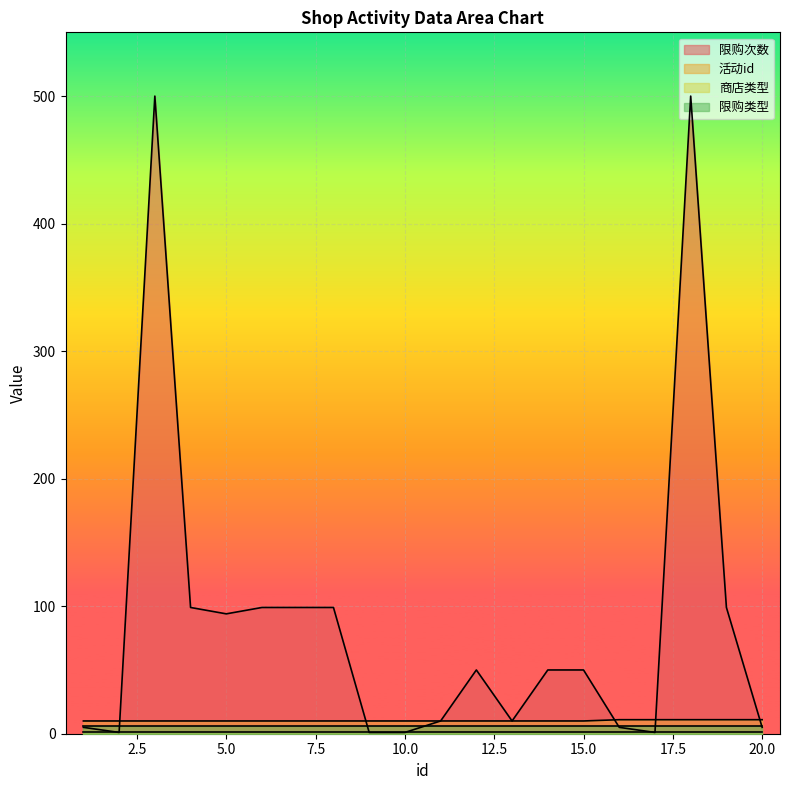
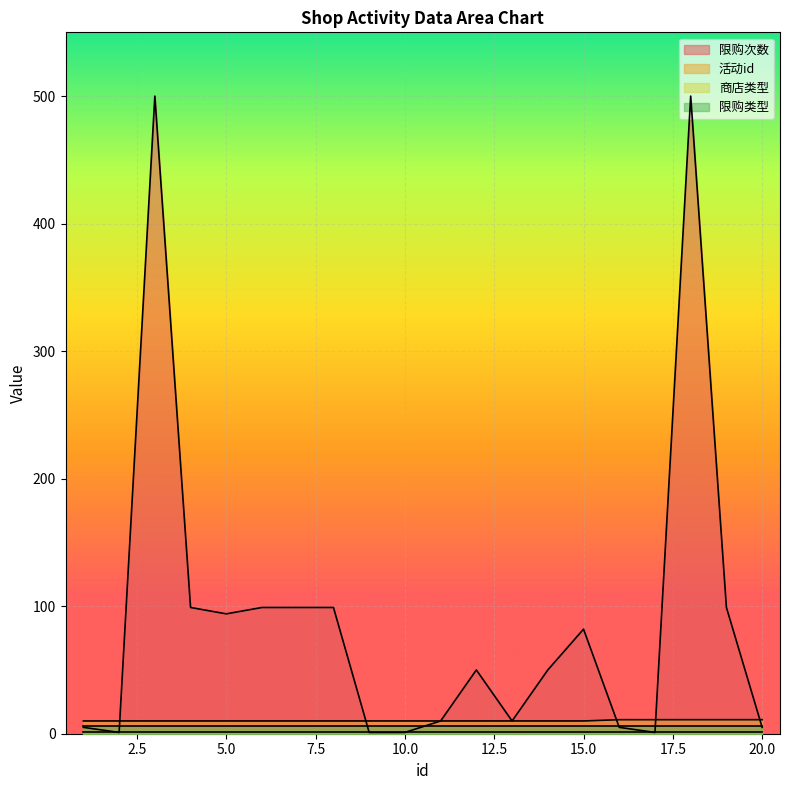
限购次数, 15.0: 50 -> 82
